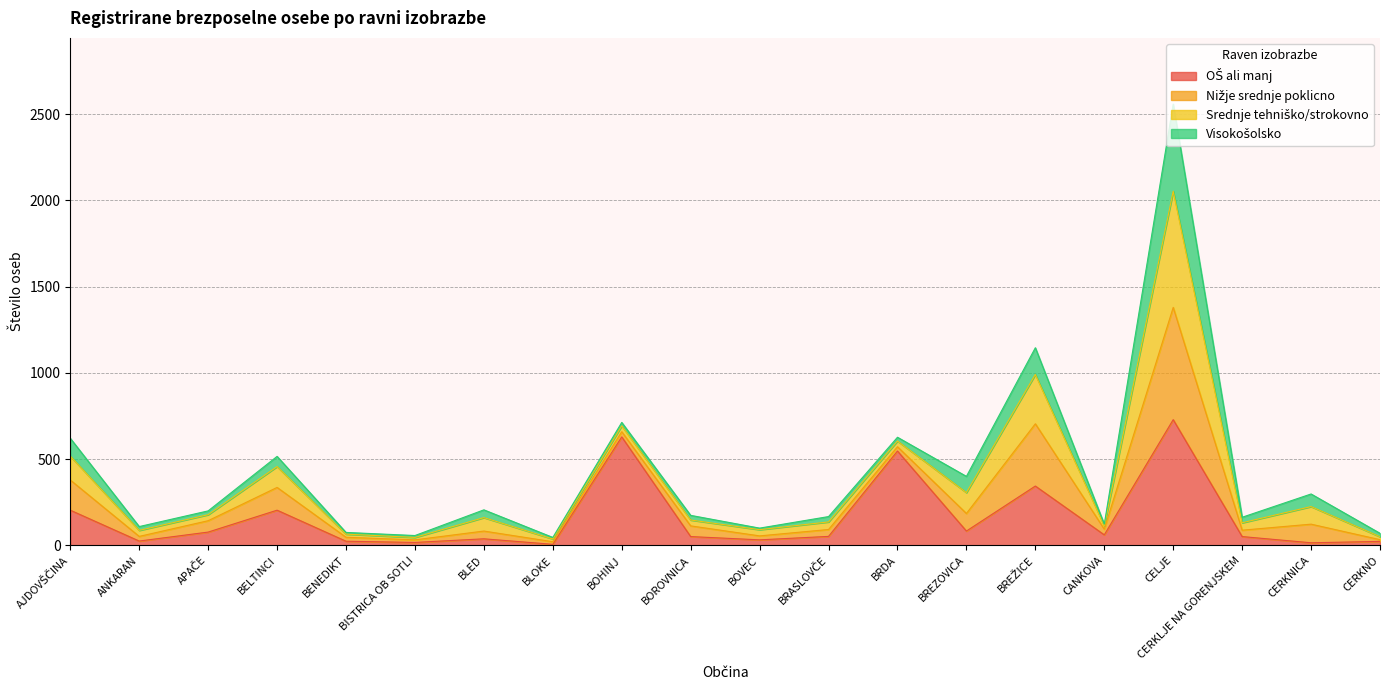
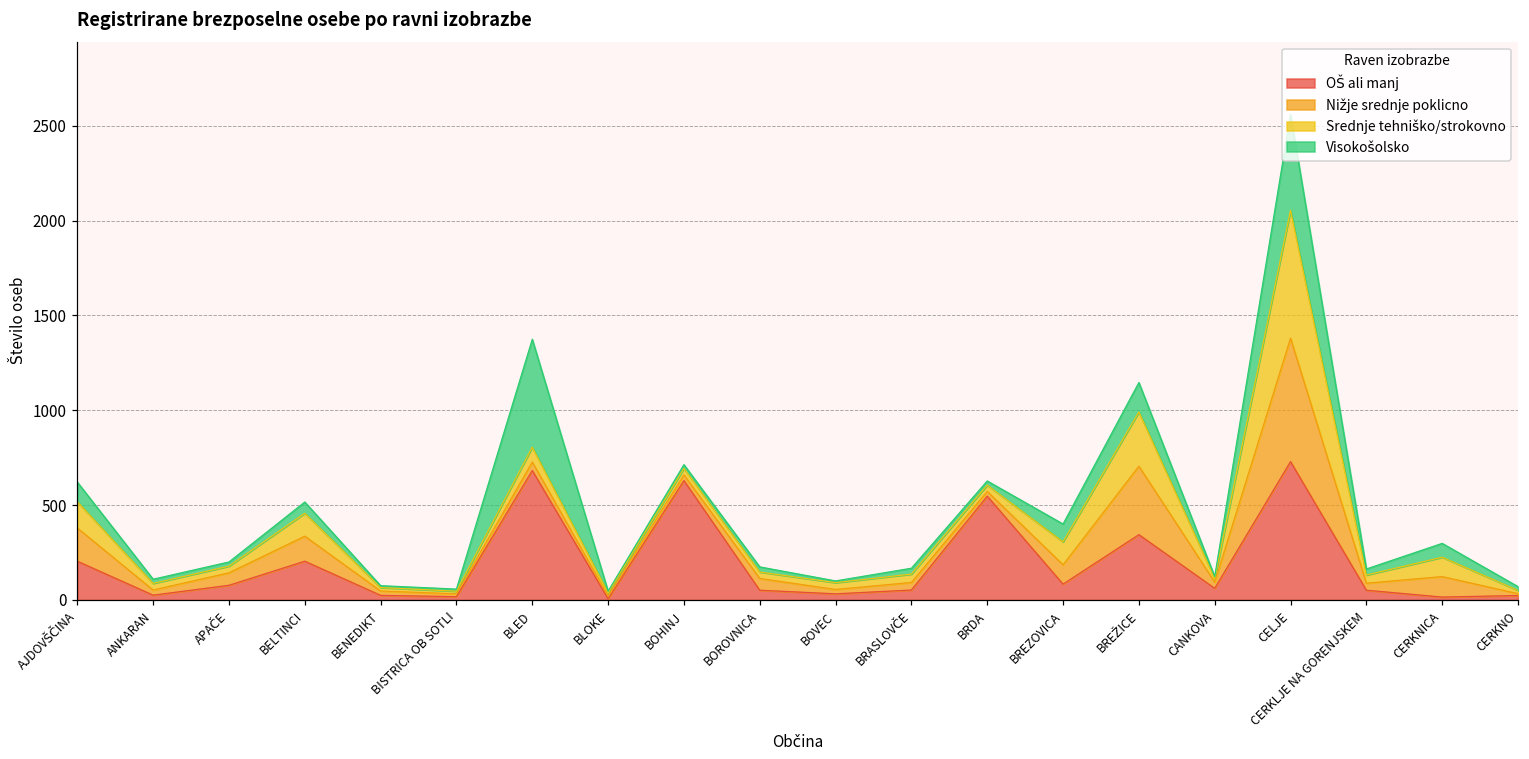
OŠ ali manj, BLED: 40 -> 680
Visokošolsko, BLED: 50 -> 570
